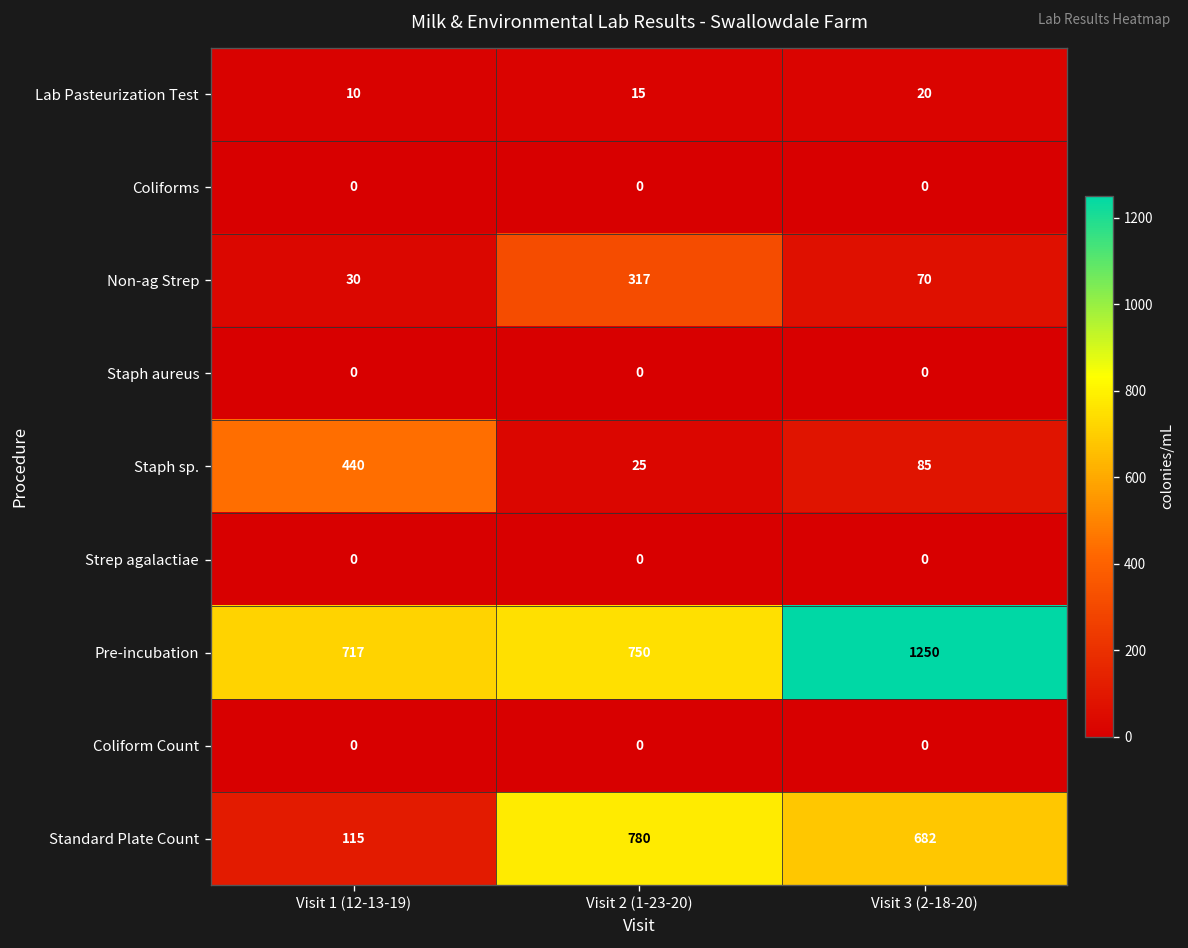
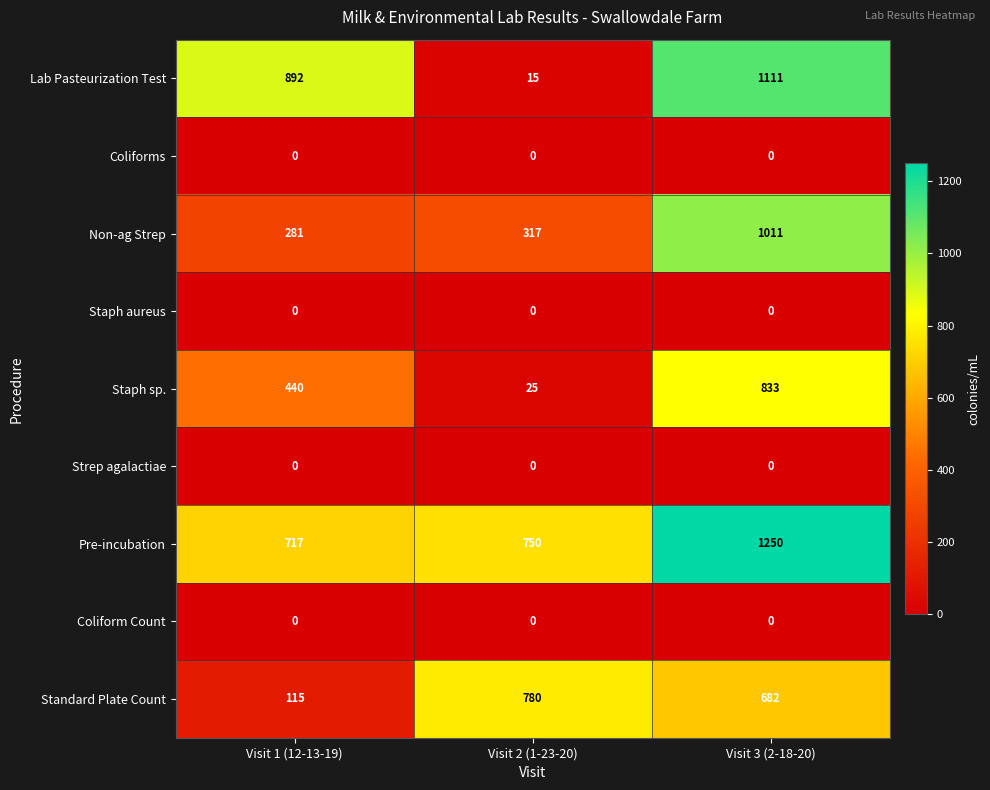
Lab Pasteurization Test, Visit 1 (12-13-19): 10 -> 892
Lab Pasteurization Test, Visit 3 (2-18-20): 20 -> 1111
Non-ag Strep, Visit 1 (12-13-19): 30 -> 281
Non-ag Strep, Visit 3 (2-18-20): 70 -> 1011
Staph sp., Visit 3 (2-18-20): 85 -> 833
